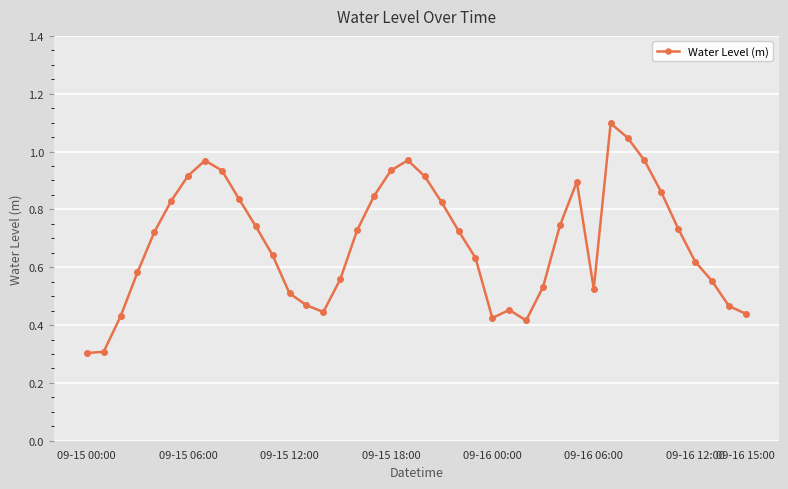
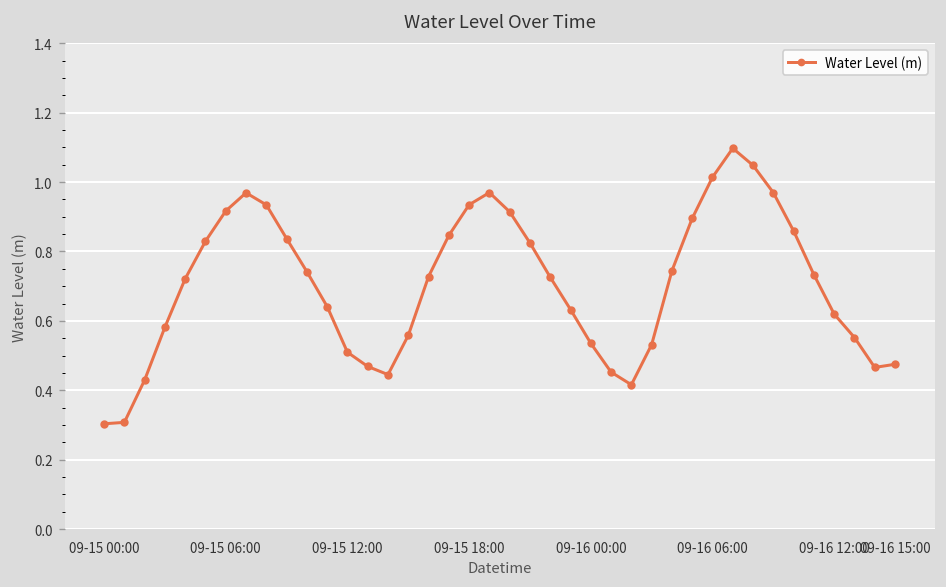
09-16 00:00: 0.42 -> 0.54
09-16 06:00: 0.53 -> 1.01
09-16 15:00: 0.44 -> 0.47
